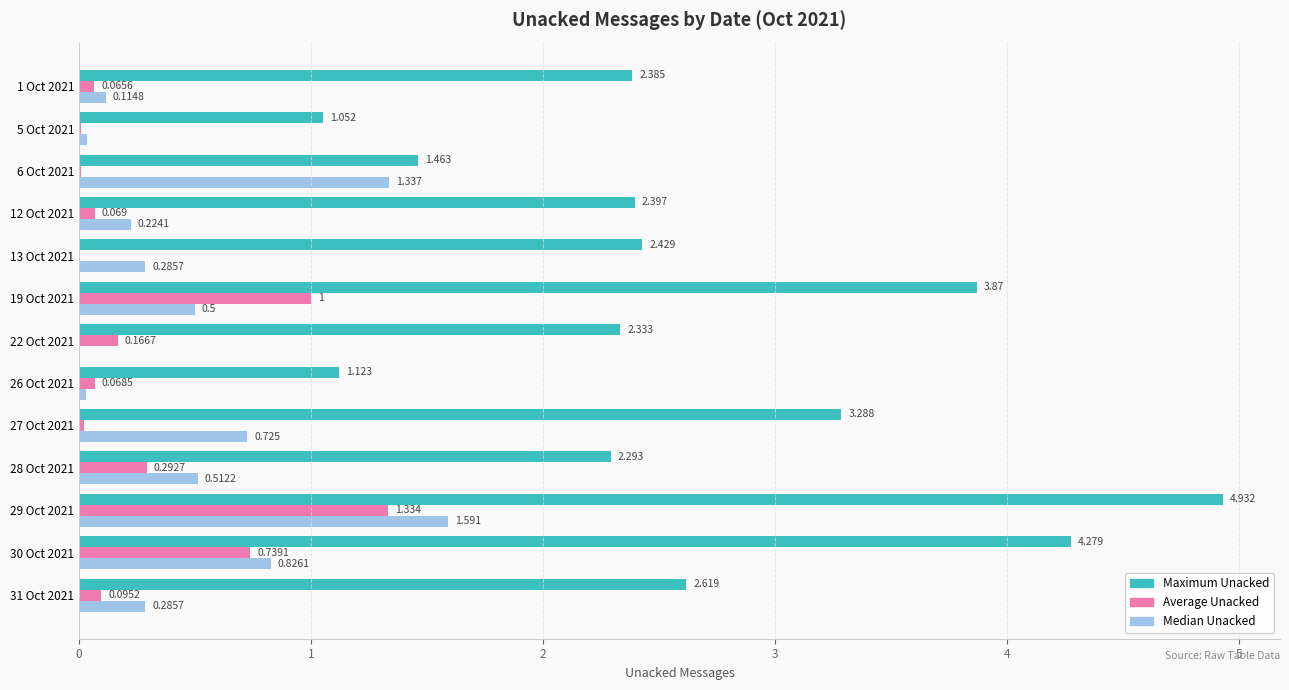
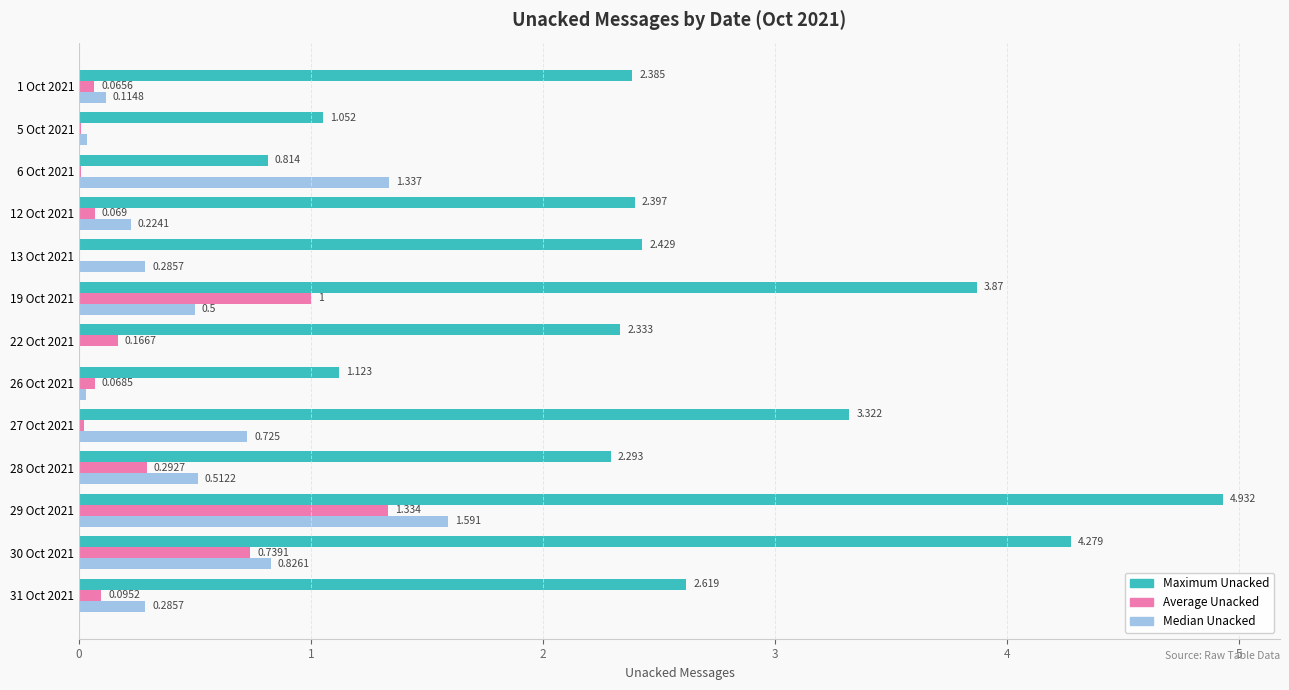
Maximum Unacked, 6 Oct 2021: 1.463 -> 0.814
Maximum Unacked, 27 Oct 2021: 3.288 -> 3.322
